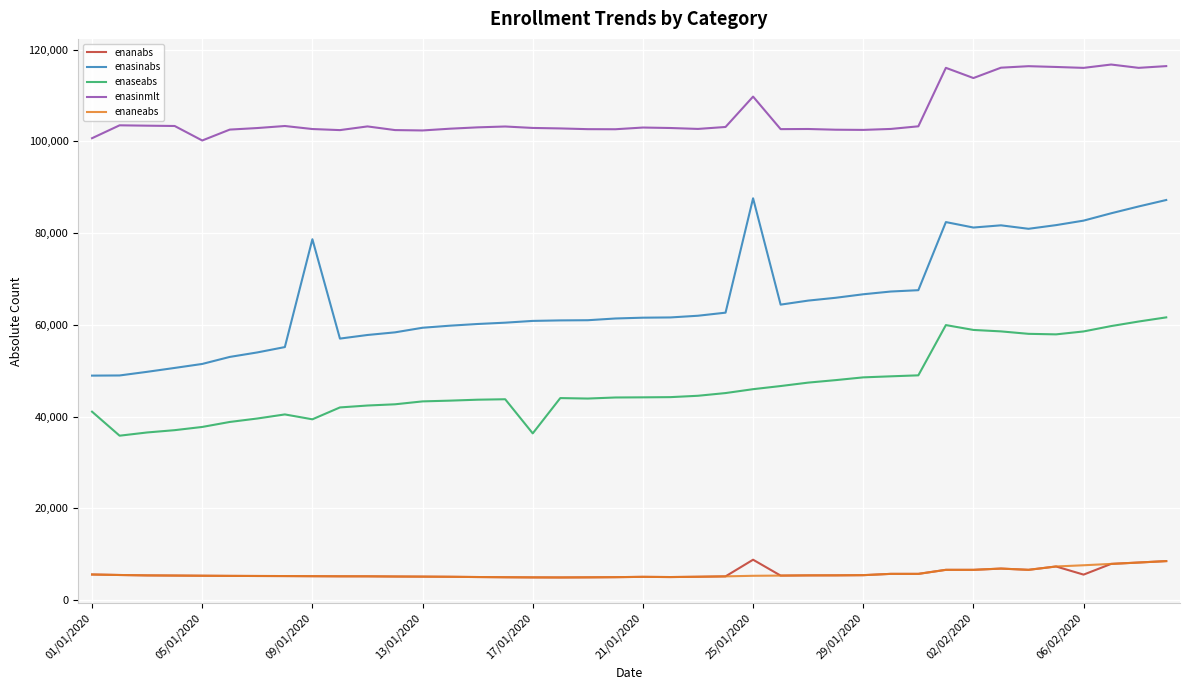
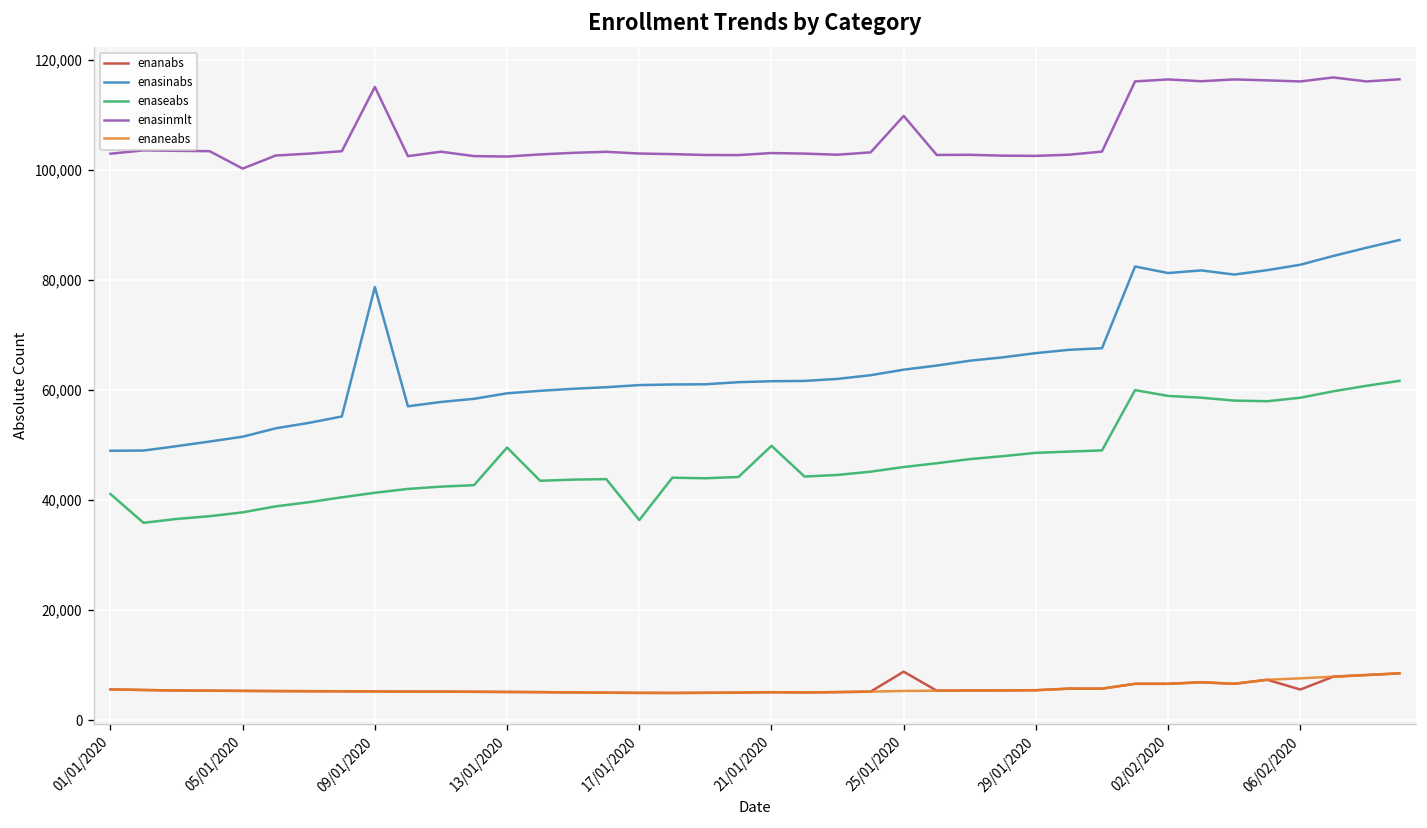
enasinmlt, 01/01/2020: 101,000 -> 103,000
enaseabs, 09/01/2020: 39,000 -> 41,000
enasinmlt, 09/01/2020: 103,000 -> 115,000
enaseabs, 13/01/2020: 43,000 -> 50,000
enaseabs, 21/01/2020: 44,000 -> 50,000
enasinabs, 25/01/2020: 88,000 -> 64,000
enasinmlt, 02/02/2020: 114,000 -> 116,000
